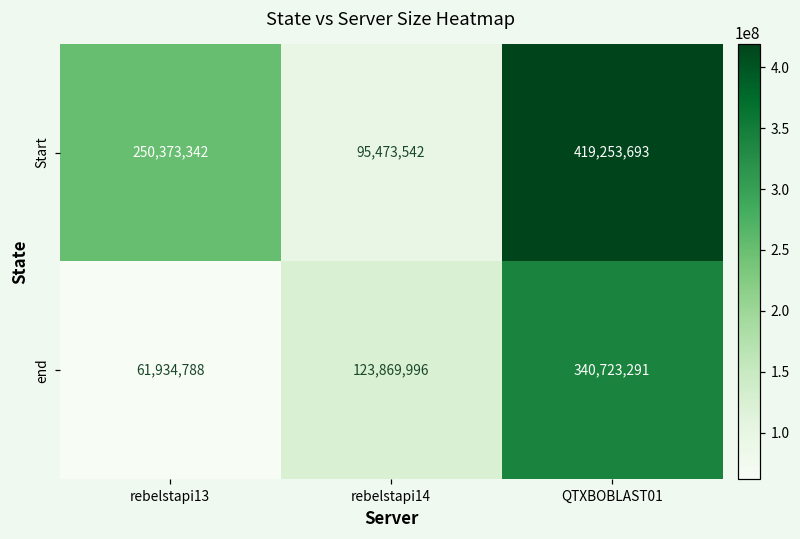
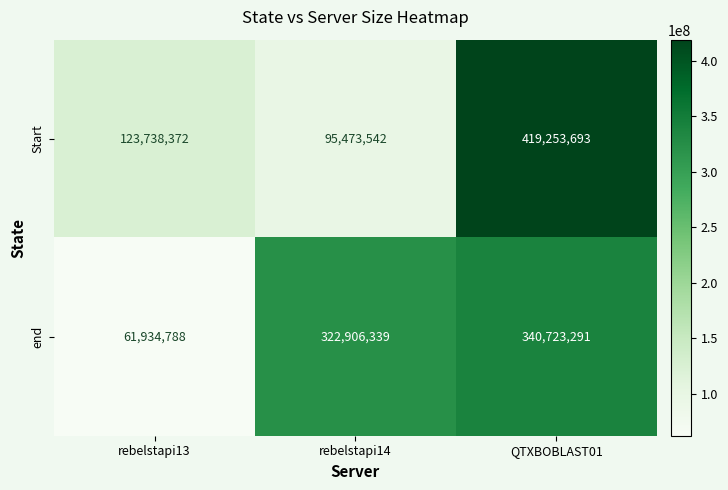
Start, rebelstapi13: 250,373,342 -> 123,738,372
end, rebelstapi14: 123,869,996 -> 322,906,339
